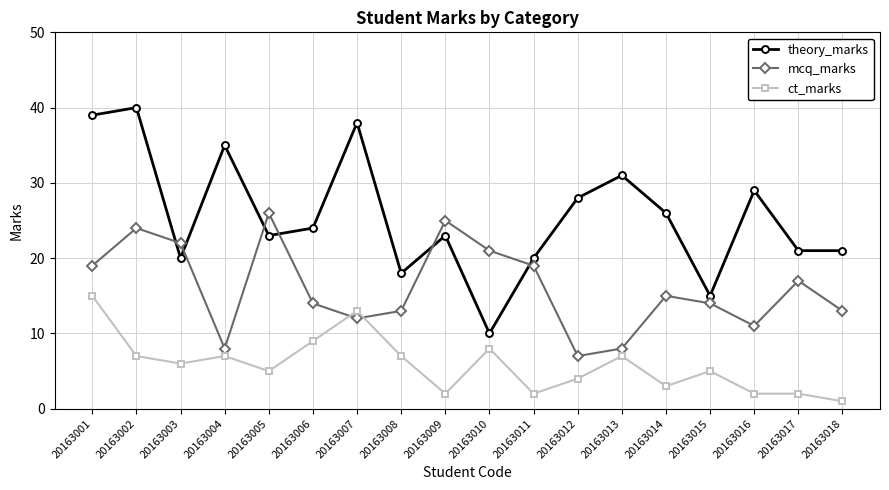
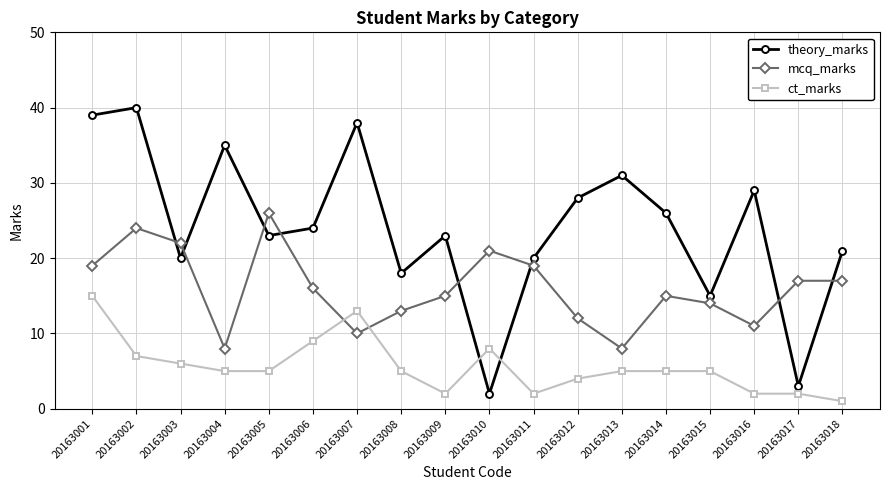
ct_marks, 20163004: 7 -> 5
mcq_marks, 20163006: 14 -> 16
mcq_marks, 20163007: 12 -> 10
ct_marks, 20163008: 7 -> 5
mcq_marks, 20163009: 25 -> 15
theory_marks, 20163010: 10 -> 2
mcq_marks, 20163012: 7 -> 12
ct_marks, 20163013: 7 -> 5
ct_marks, 20163014: 3 -> 5
theory_marks, 20163017: 21 -> 3
mcq_marks, 20163018: 13 -> 17
